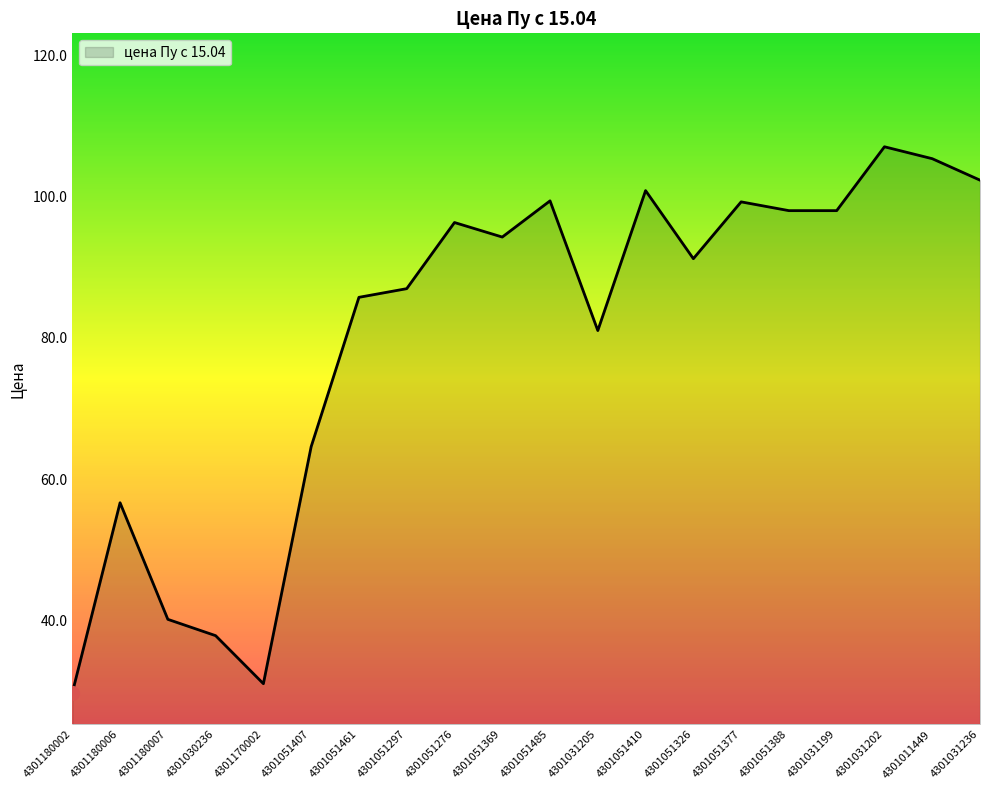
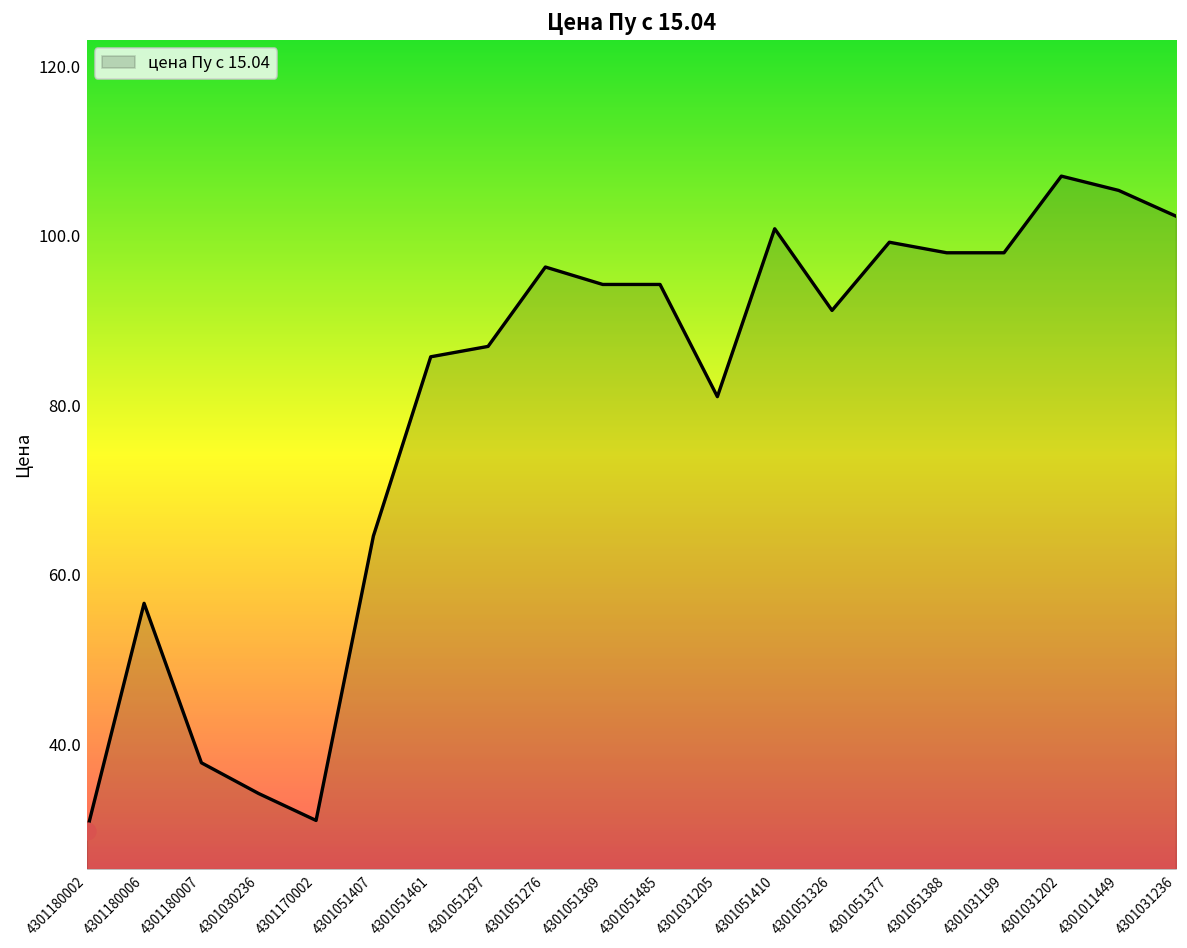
цена Пу с 15.04, 4301180007: 40 -> 38
цена Пу с 15.04, 4301030236: 38 -> 34
цена Пу с 15.04, 4301051485: 99 -> 94
